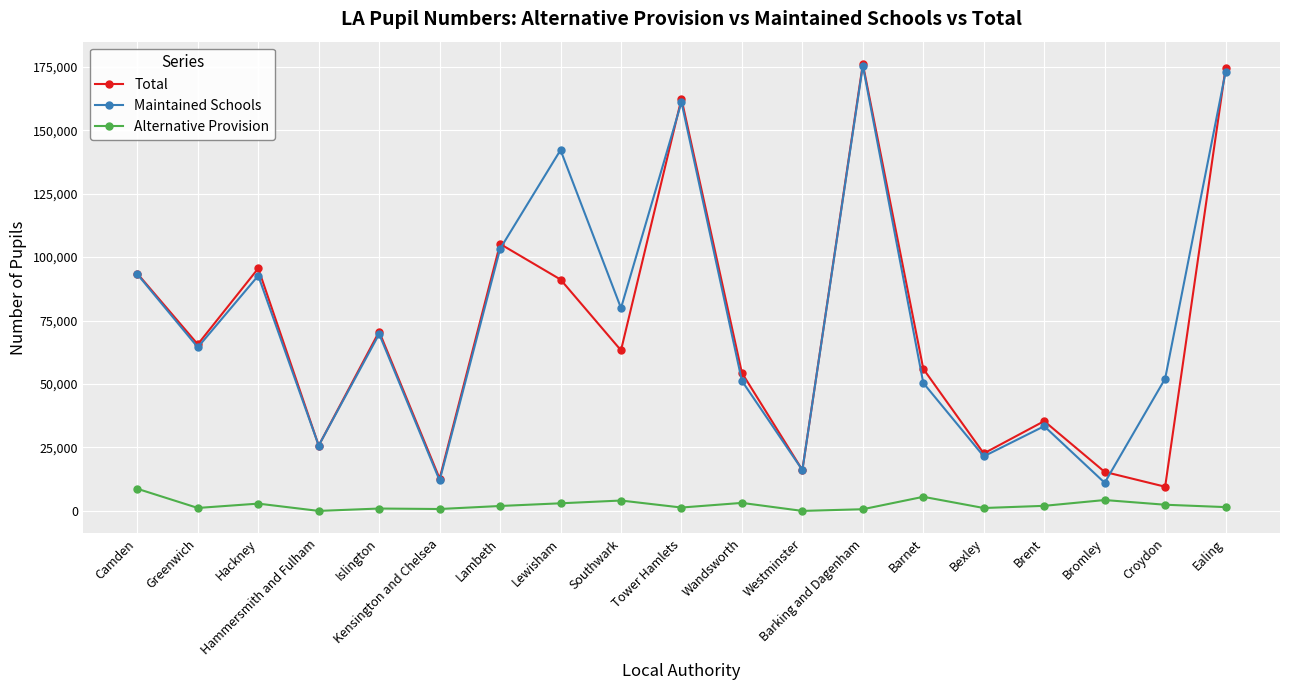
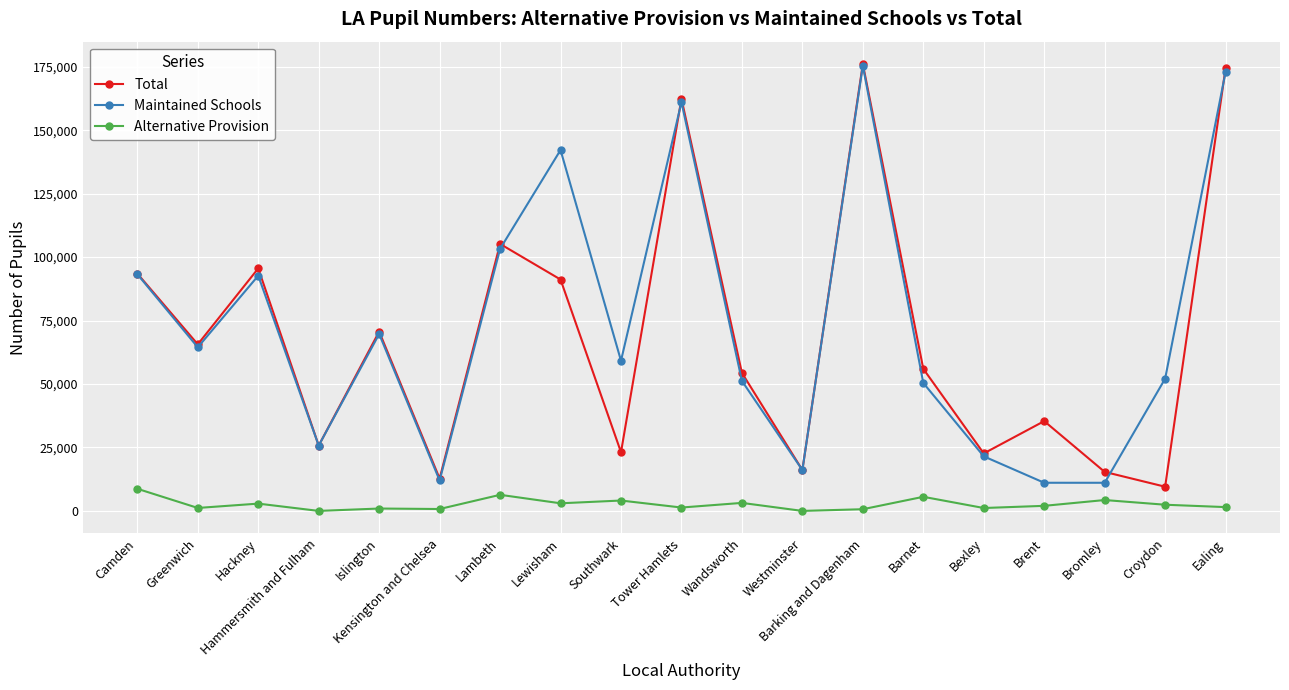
Alternative Provision, Lambeth: 2,000 -> 6,000
Total, Southwark: 63,000 -> 23,000
Maintained Schools, Southwark: 80,000 -> 59,000
Maintained Schools, Brent: 33,000 -> 11,000
